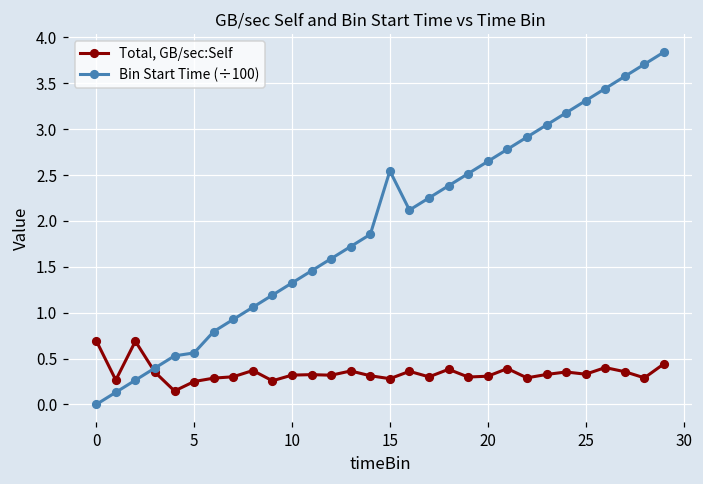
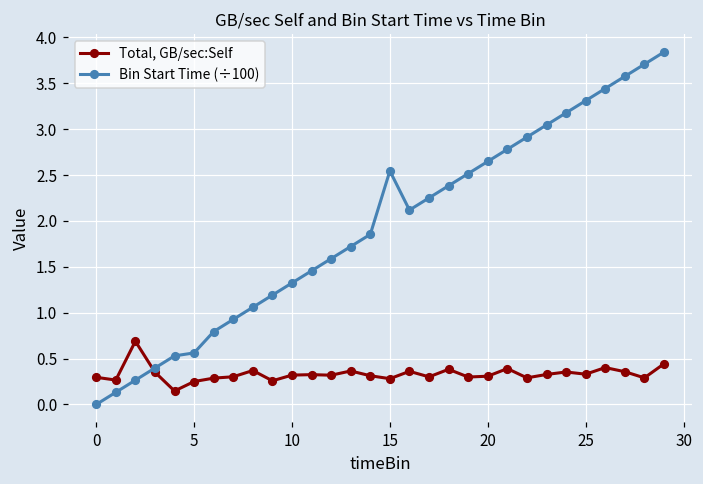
Total, GB/sec:Self, 0: 0.7 -> 0.3
